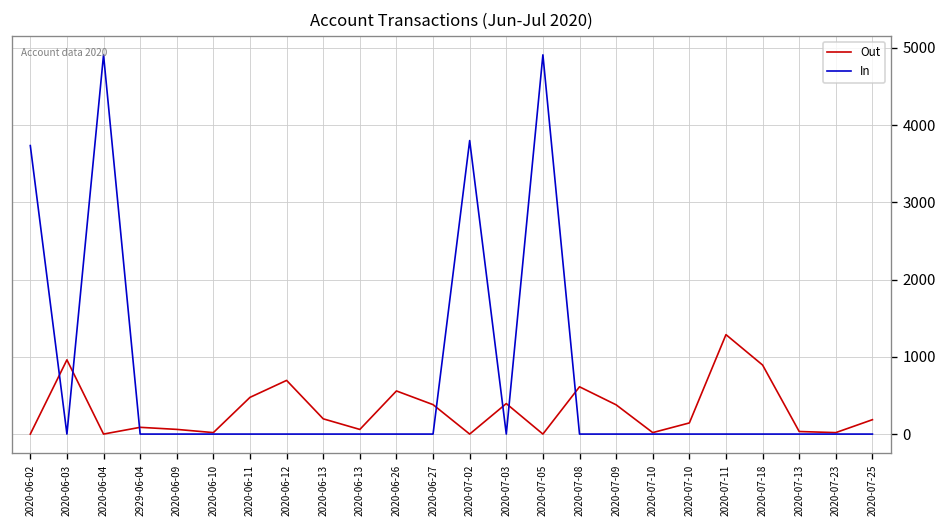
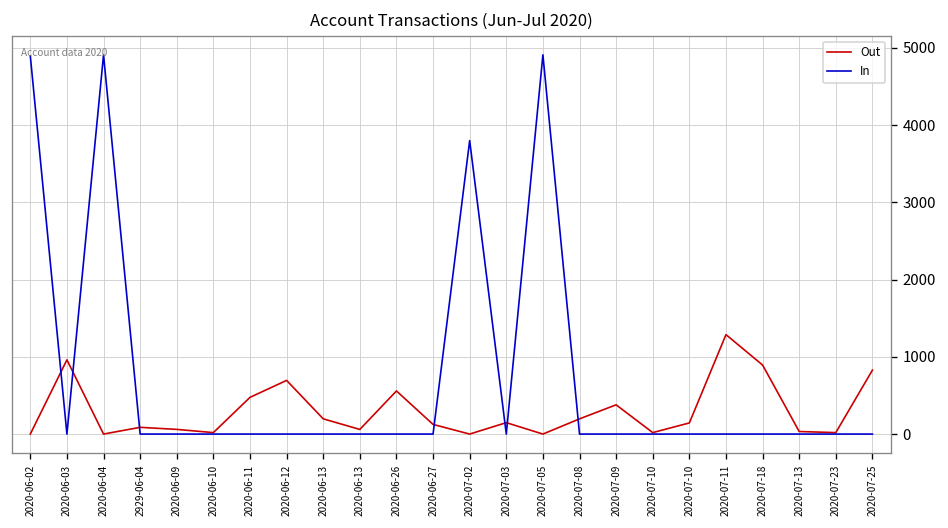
In, 2020-06-02: 3700 -> 4900
Out, 2020-06-27: 400 -> 100
Out, 2020-07-03: 400 -> 100
Out, 2020-07-08: 600 -> 200
Out, 2020-07-25: 200 -> 800
